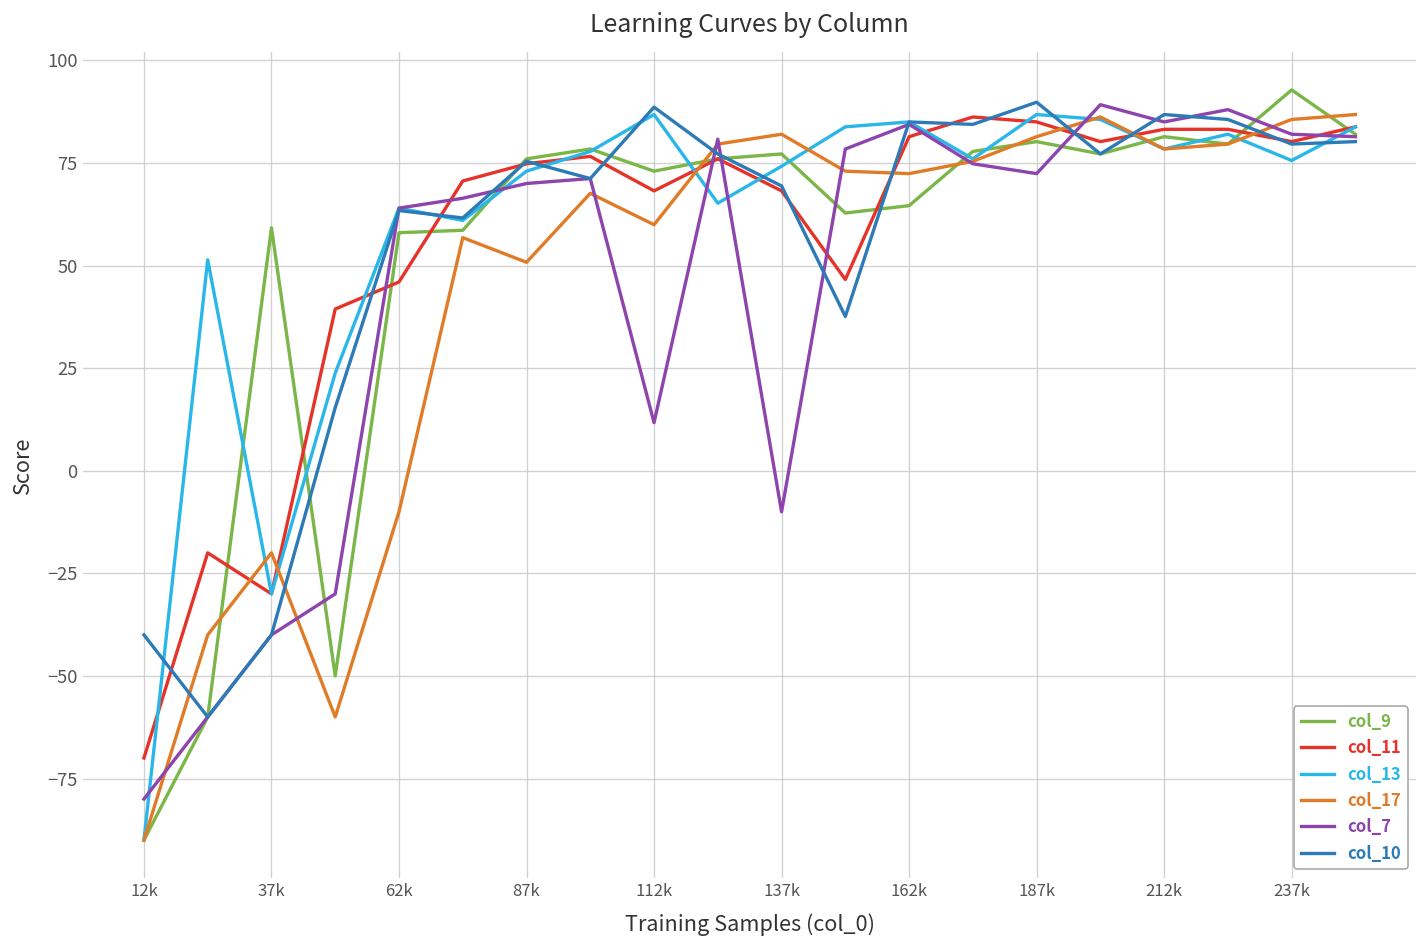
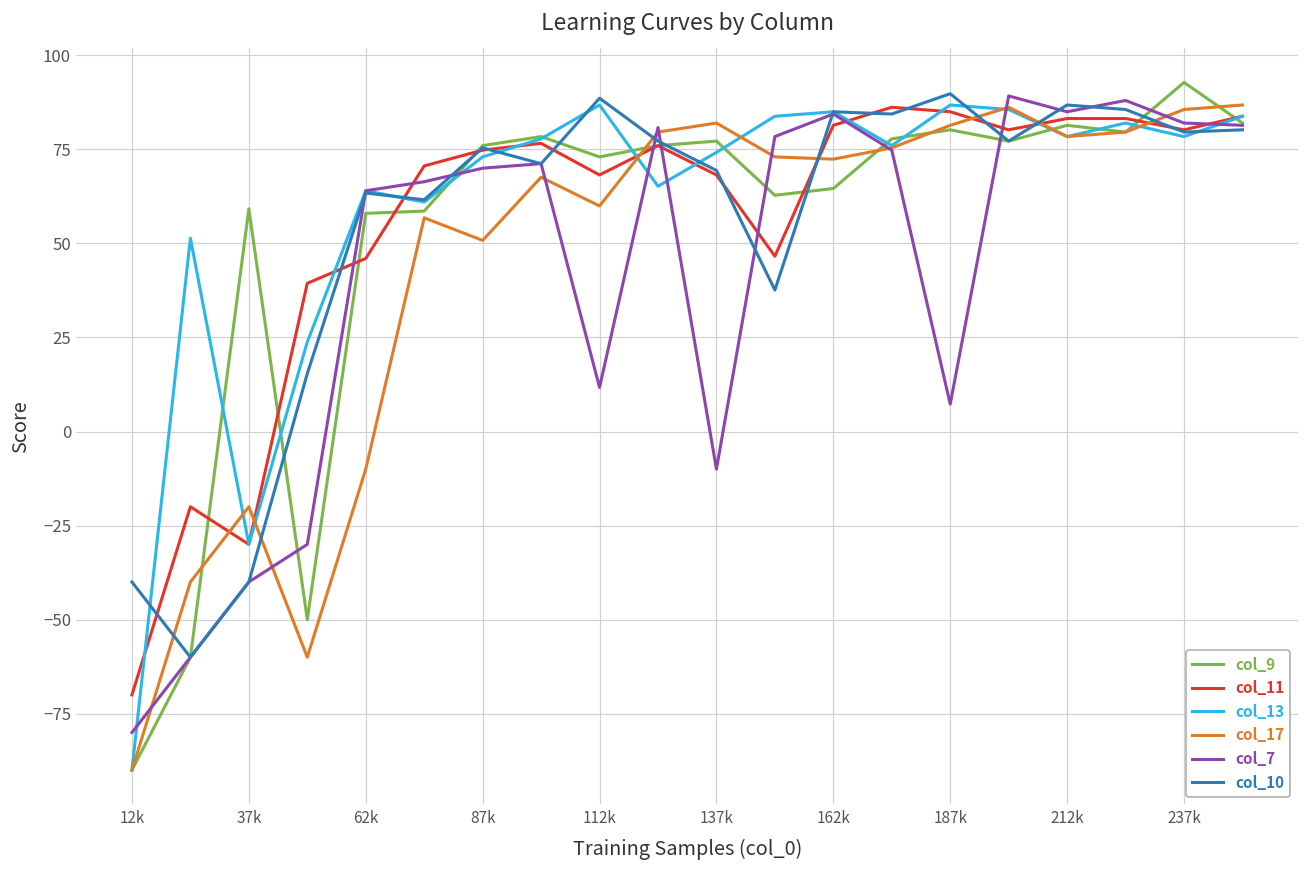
col_7, 187k: 72 -> 7
col_13, 237k: 76 -> 78
